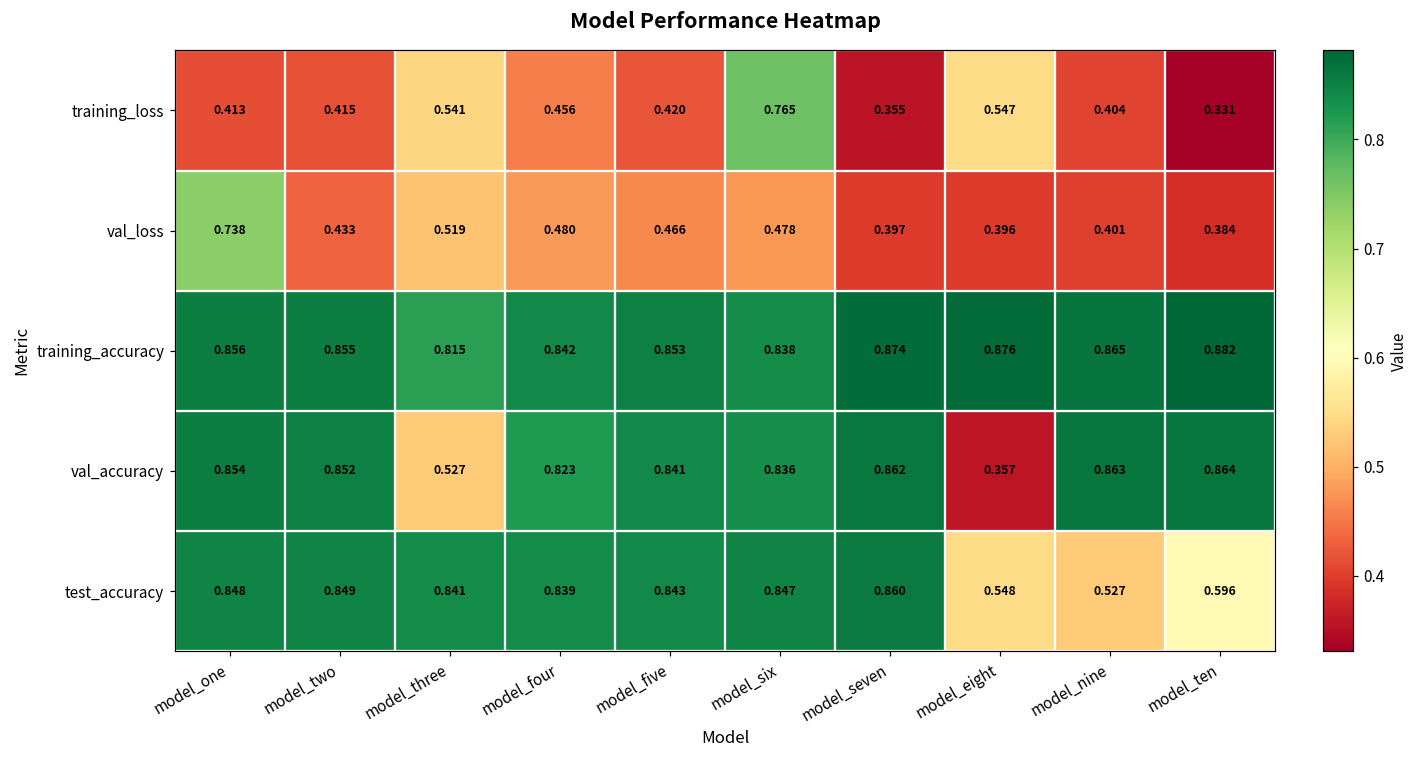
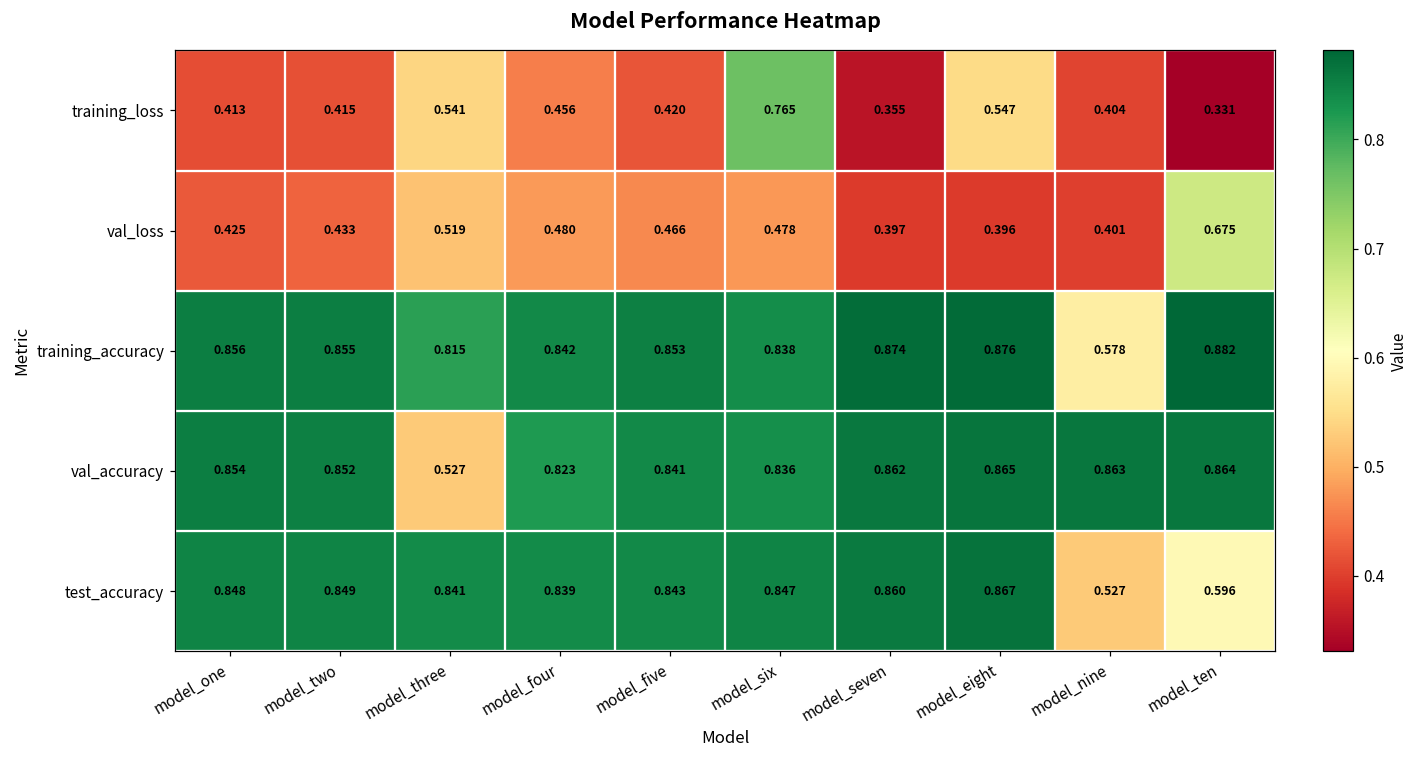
val_loss, model_one: 0.738 -> 0.425
val_loss, model_ten: 0.384 -> 0.675
training_accuracy, model_nine: 0.865 -> 0.578
val_accuracy, model_eight: 0.357 -> 0.865
test_accuracy, model_eight: 0.548 -> 0.867
